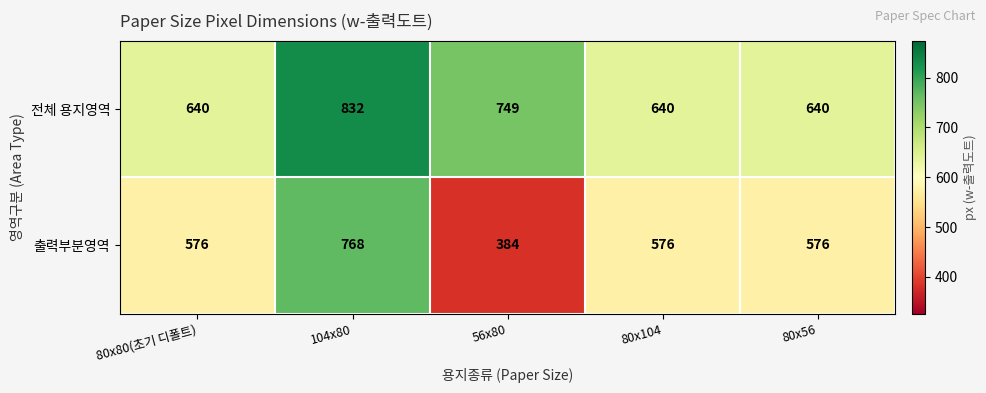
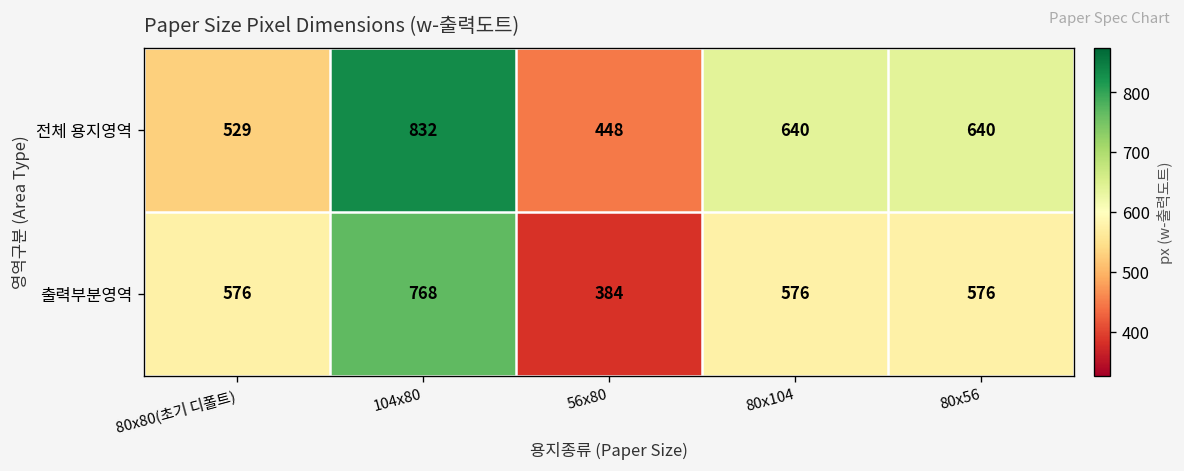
전체 용지영역, 80x80(초기 디폴트): 640 -> 529
전체 용지영역, 56x80: 749 -> 448
